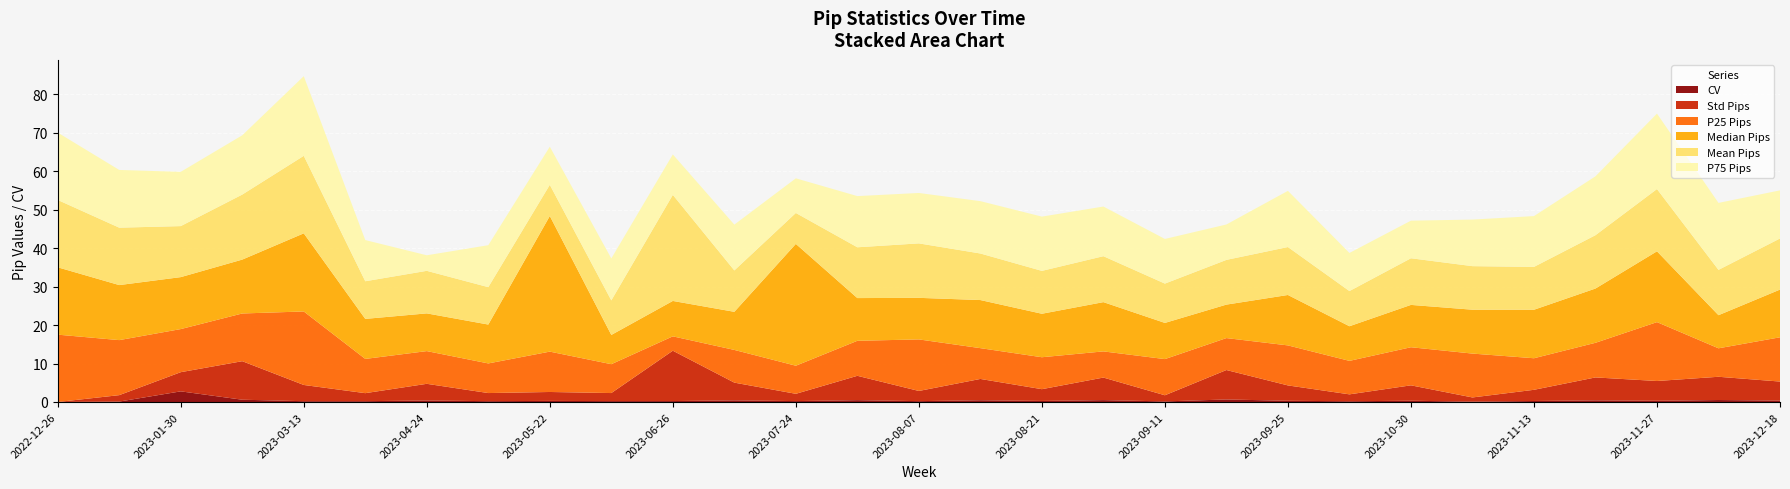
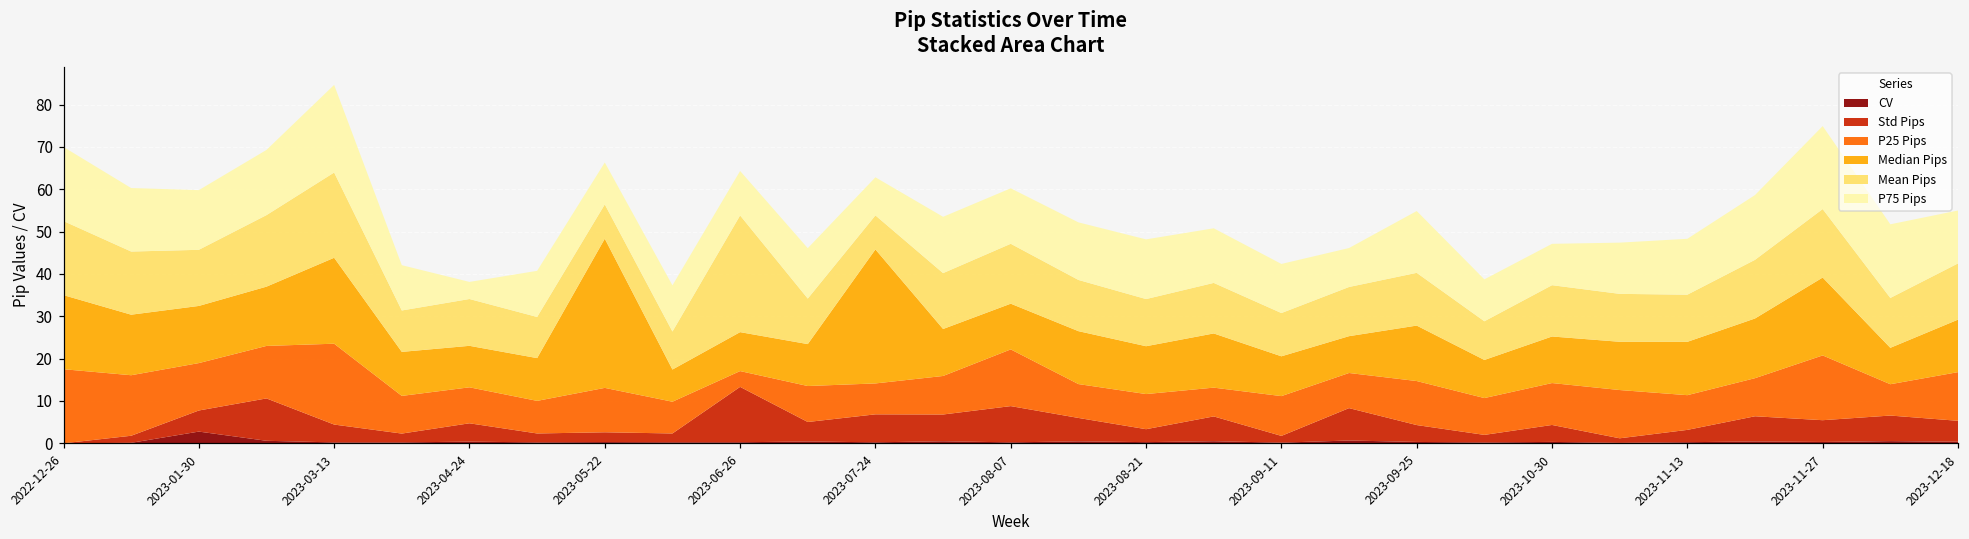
Std Pips, 2023-07-24: 2 -> 7
Std Pips, 2023-08-07: 3 -> 9
